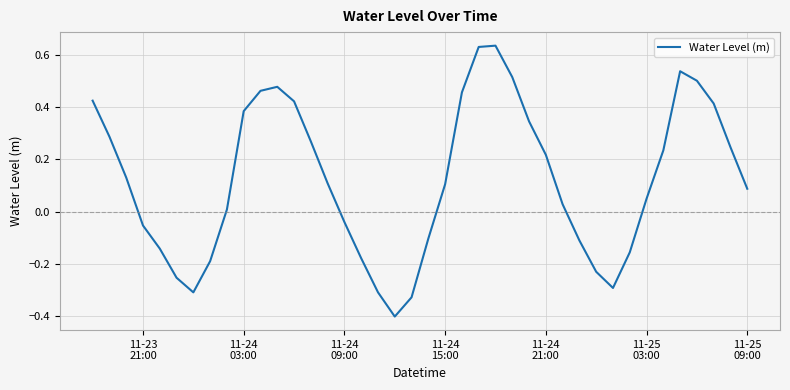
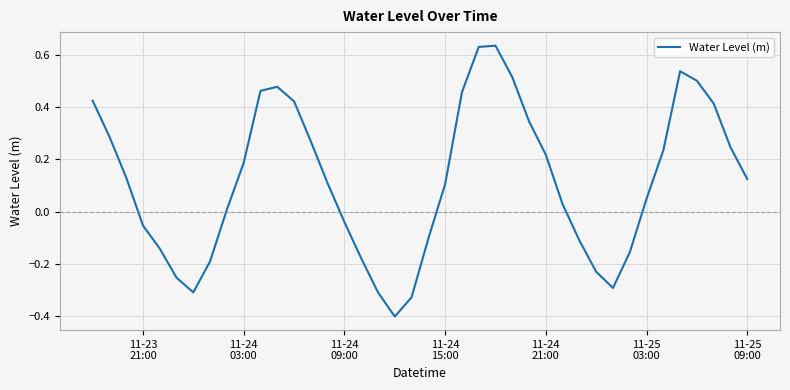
11-24 03:00: 0.38 -> 0.19
11-25 09:00: 0.09 -> 0.12
